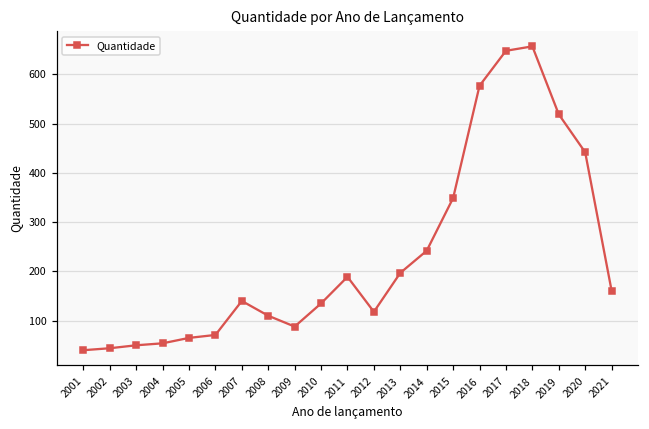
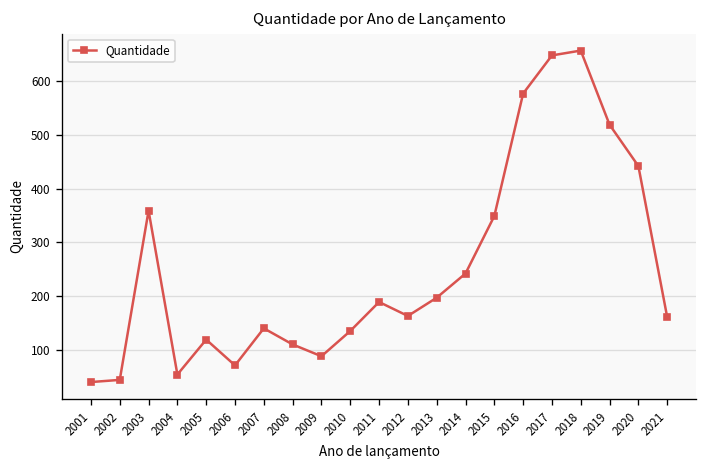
2003: 50 -> 360
2005: 70 -> 120
2012: 120 -> 160
